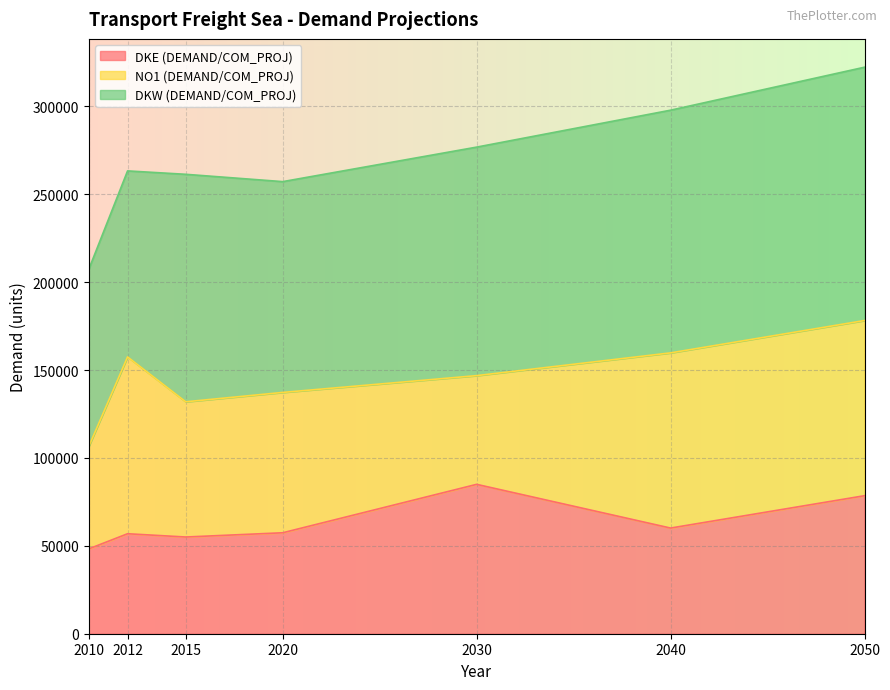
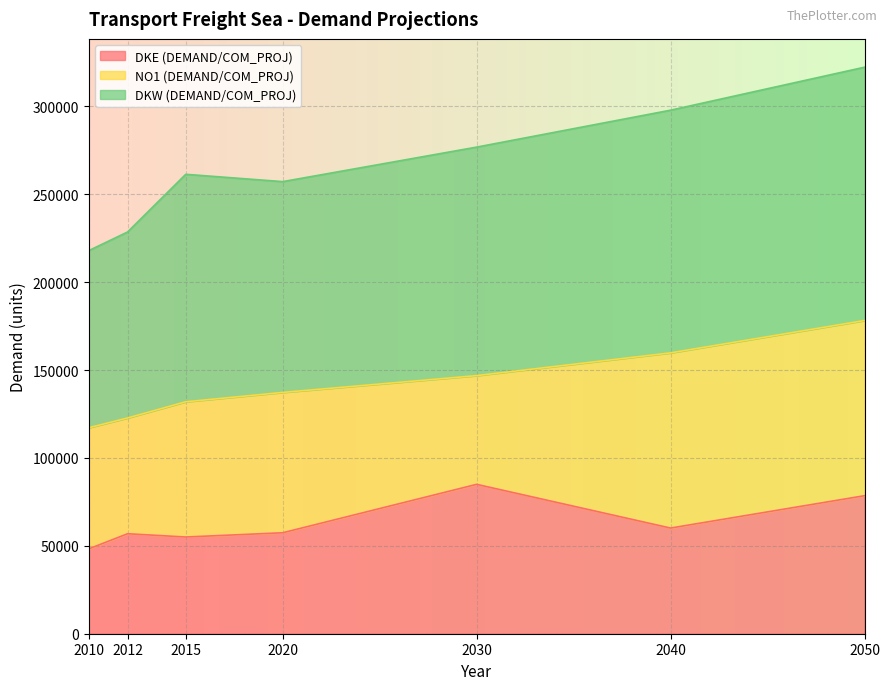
NO1 (DEMAND/COM_PROJ), 2010: 58000 -> 69000
NO1 (DEMAND/COM_PROJ), 2012: 101000 -> 66000
